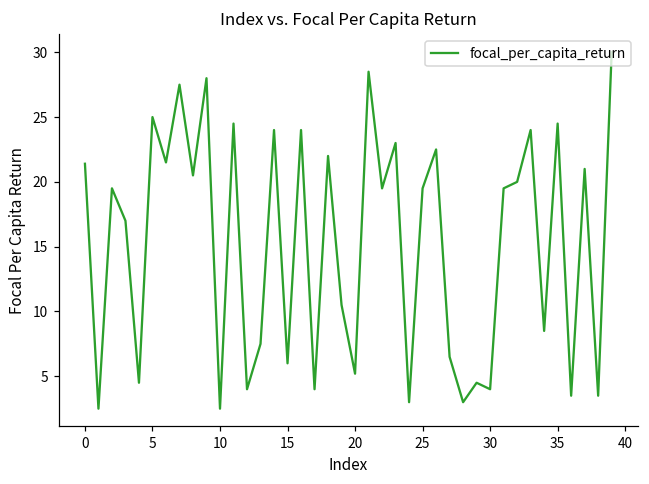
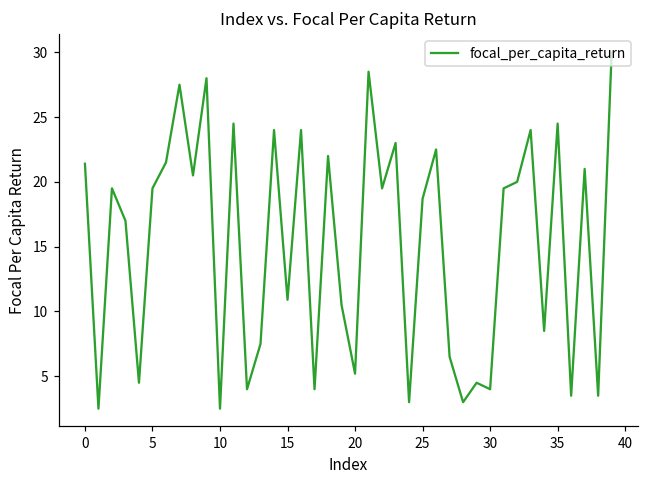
5: 25.0 -> 19.5
15: 6.0 -> 10.9
25: 19.5 -> 18.7
